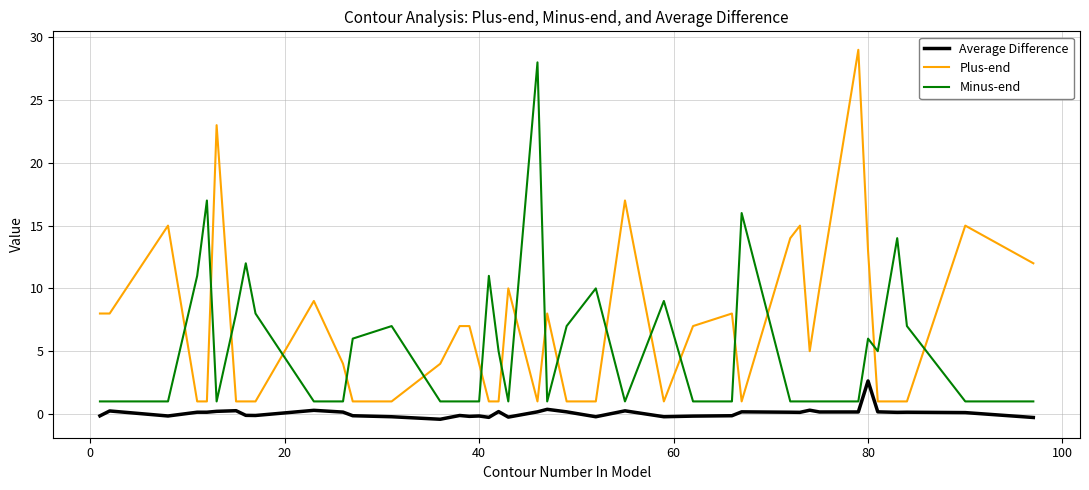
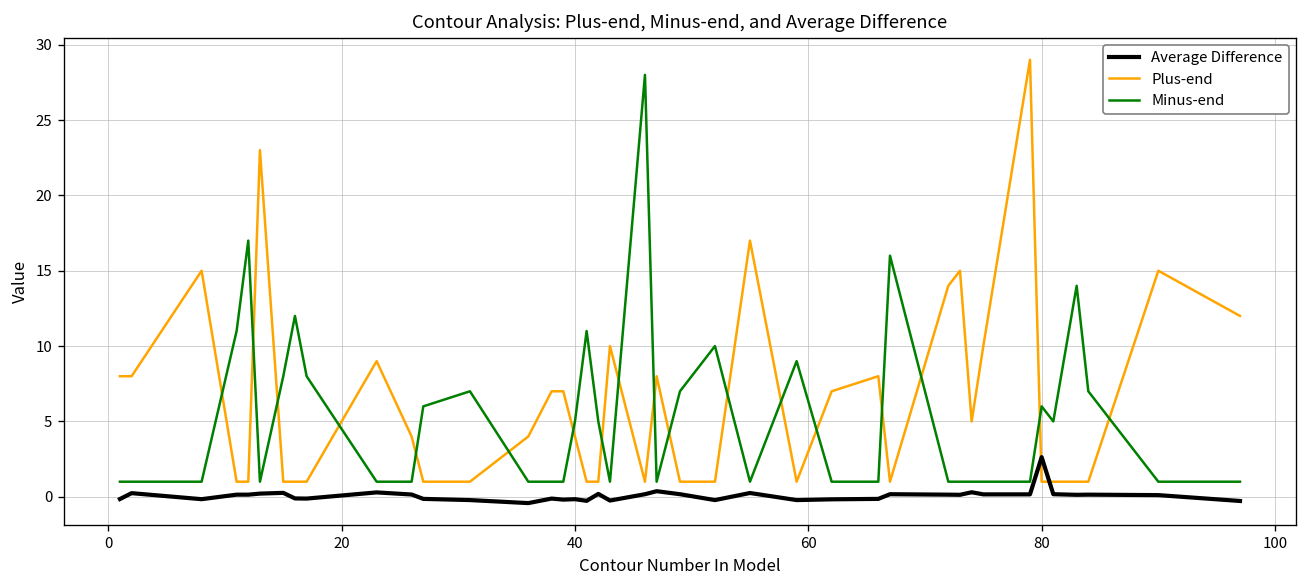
Minus-end, 40: 1 -> 5
Plus-end, 80: 13 -> 1
